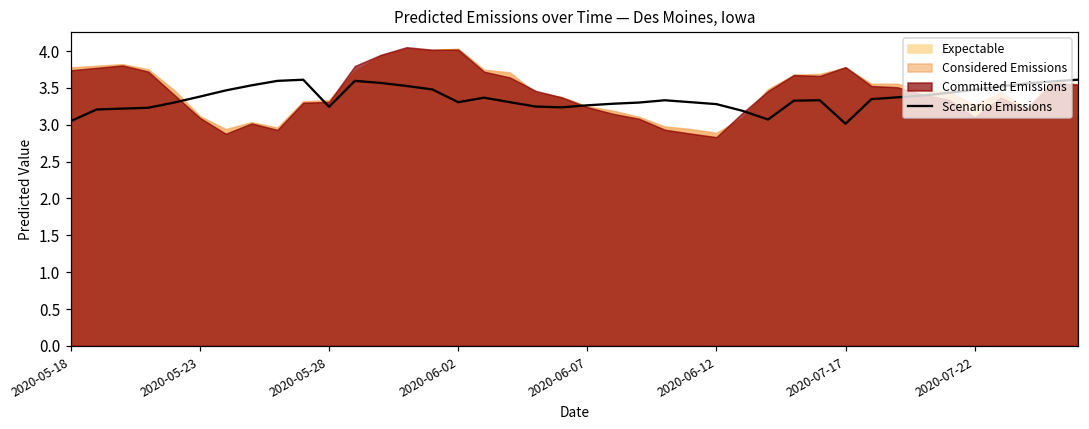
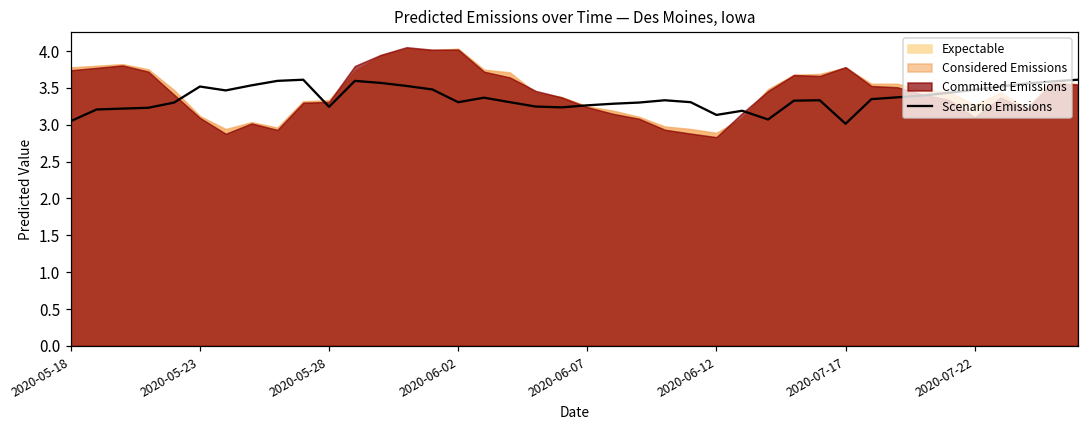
Scenario Emissions, 2020-05-23: 3.4 -> 3.5
Scenario Emissions, 2020-06-12: 3.3 -> 3.1
